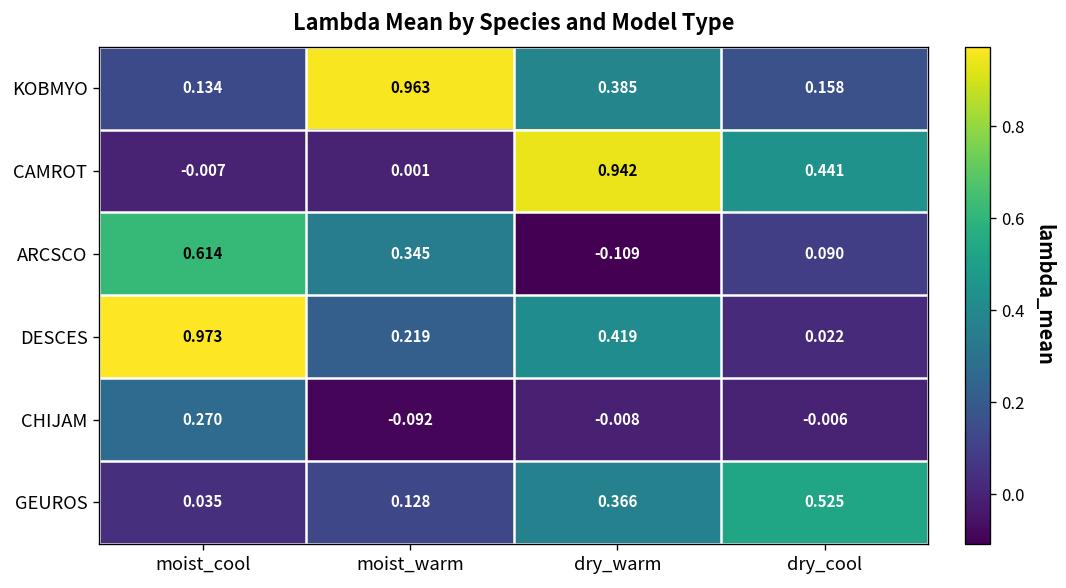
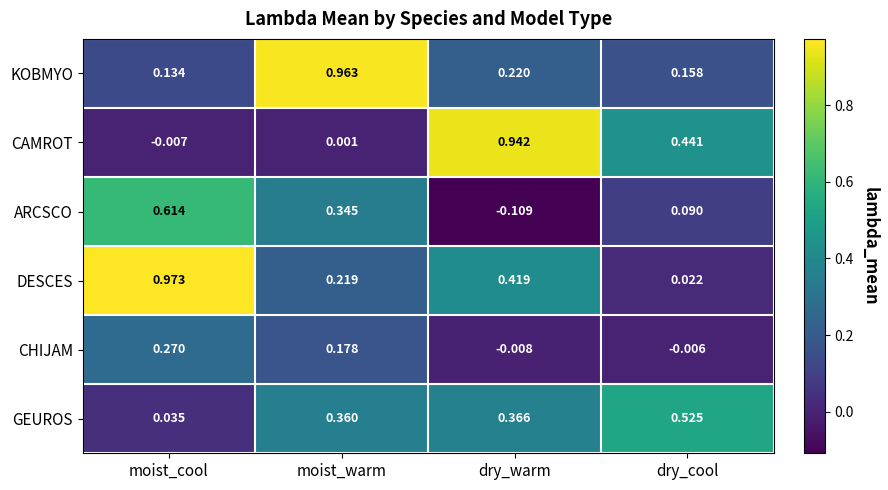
KOBMYO, dry_warm: 0.385 -> 0.220
CHIJAM, moist_warm: -0.092 -> 0.178
GEUROS, moist_warm: 0.128 -> 0.360
